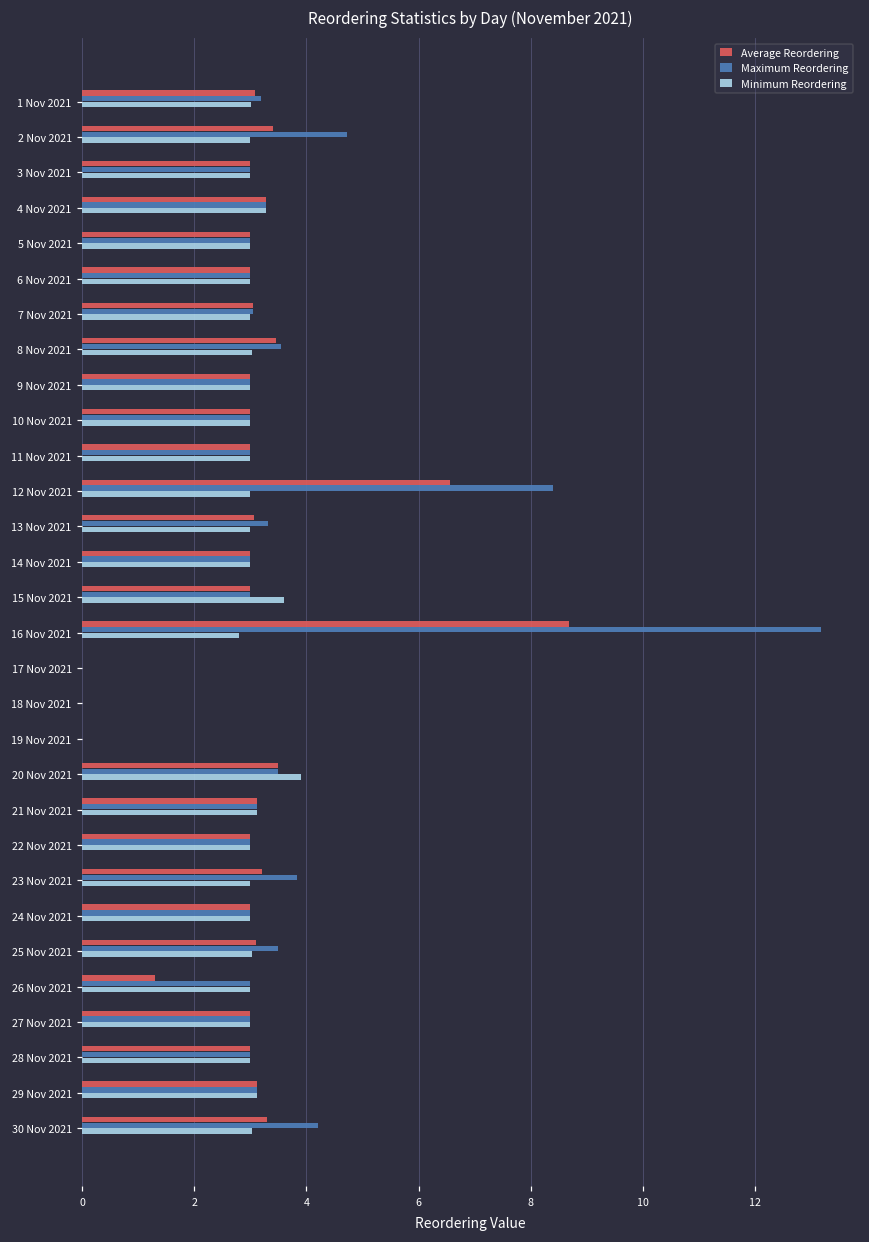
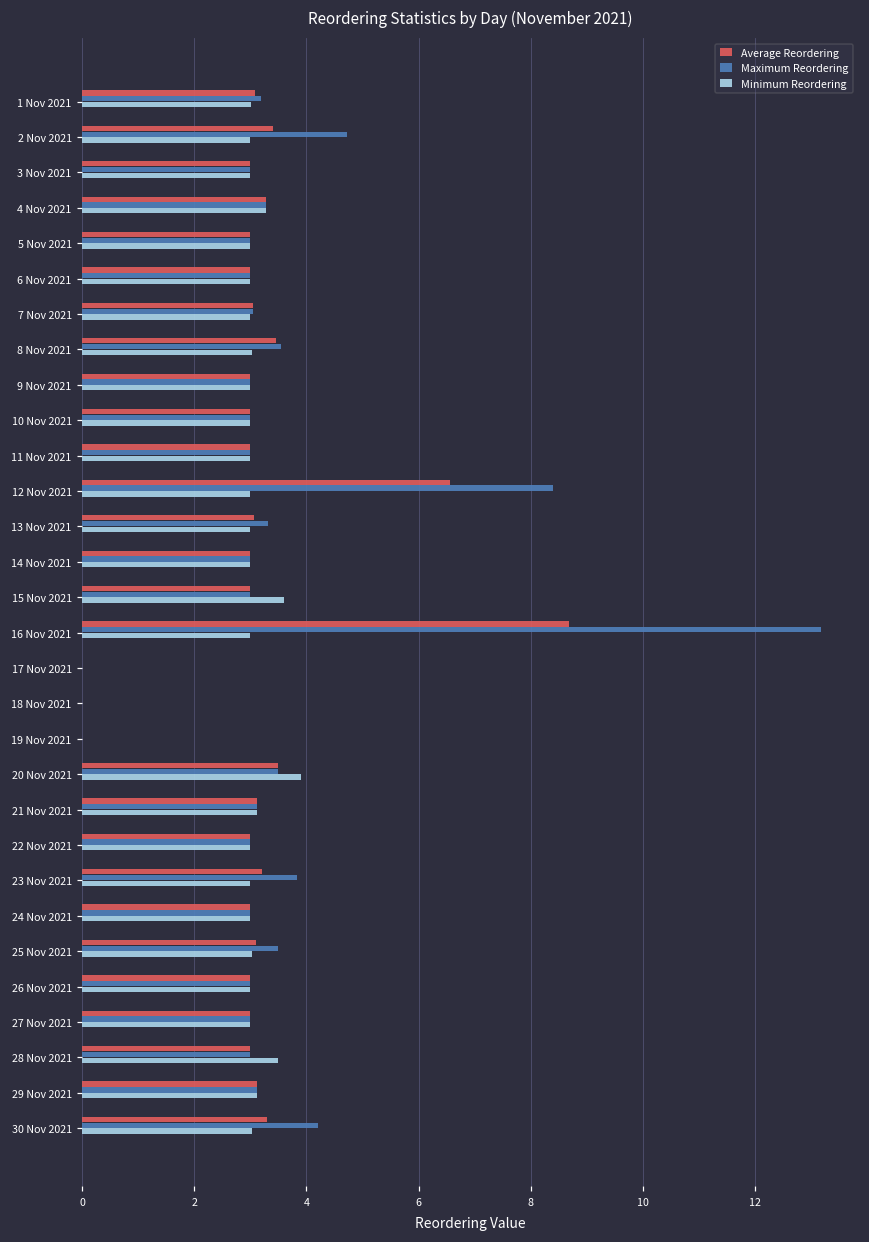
Minimum Reordering, 16 Nov 2021: 2.8 -> 3.0
Average Reordering, 26 Nov 2021: 1.3 -> 3.0
Minimum Reordering, 28 Nov 2021: 3.0 -> 3.5
